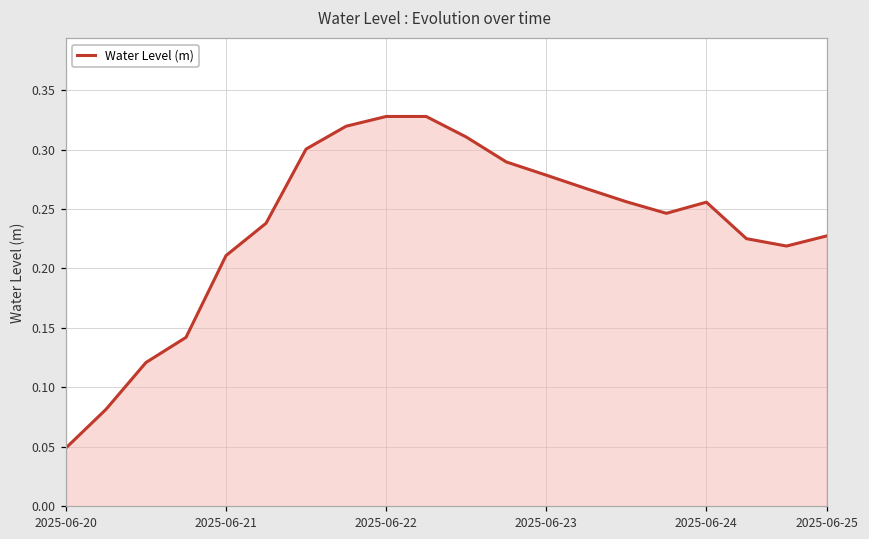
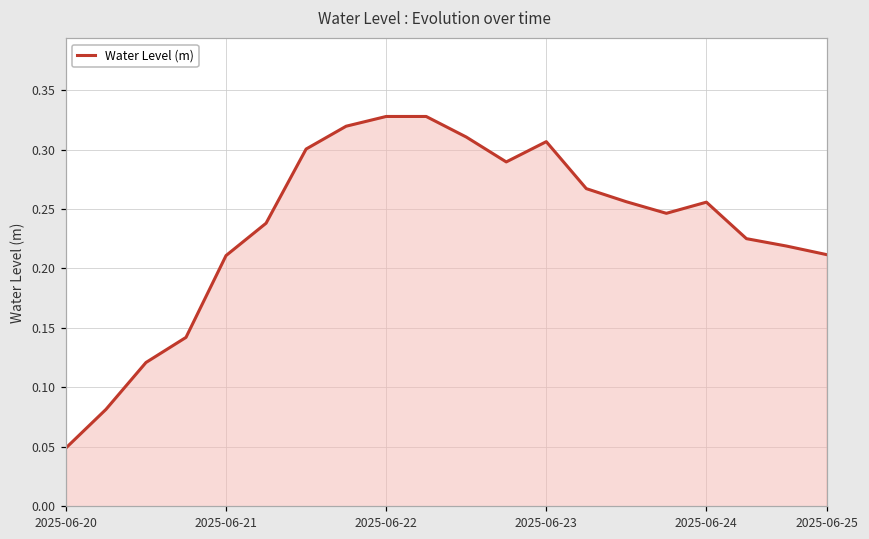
2025-06-23: 0.278 -> 0.307
2025-06-25: 0.227 -> 0.212
